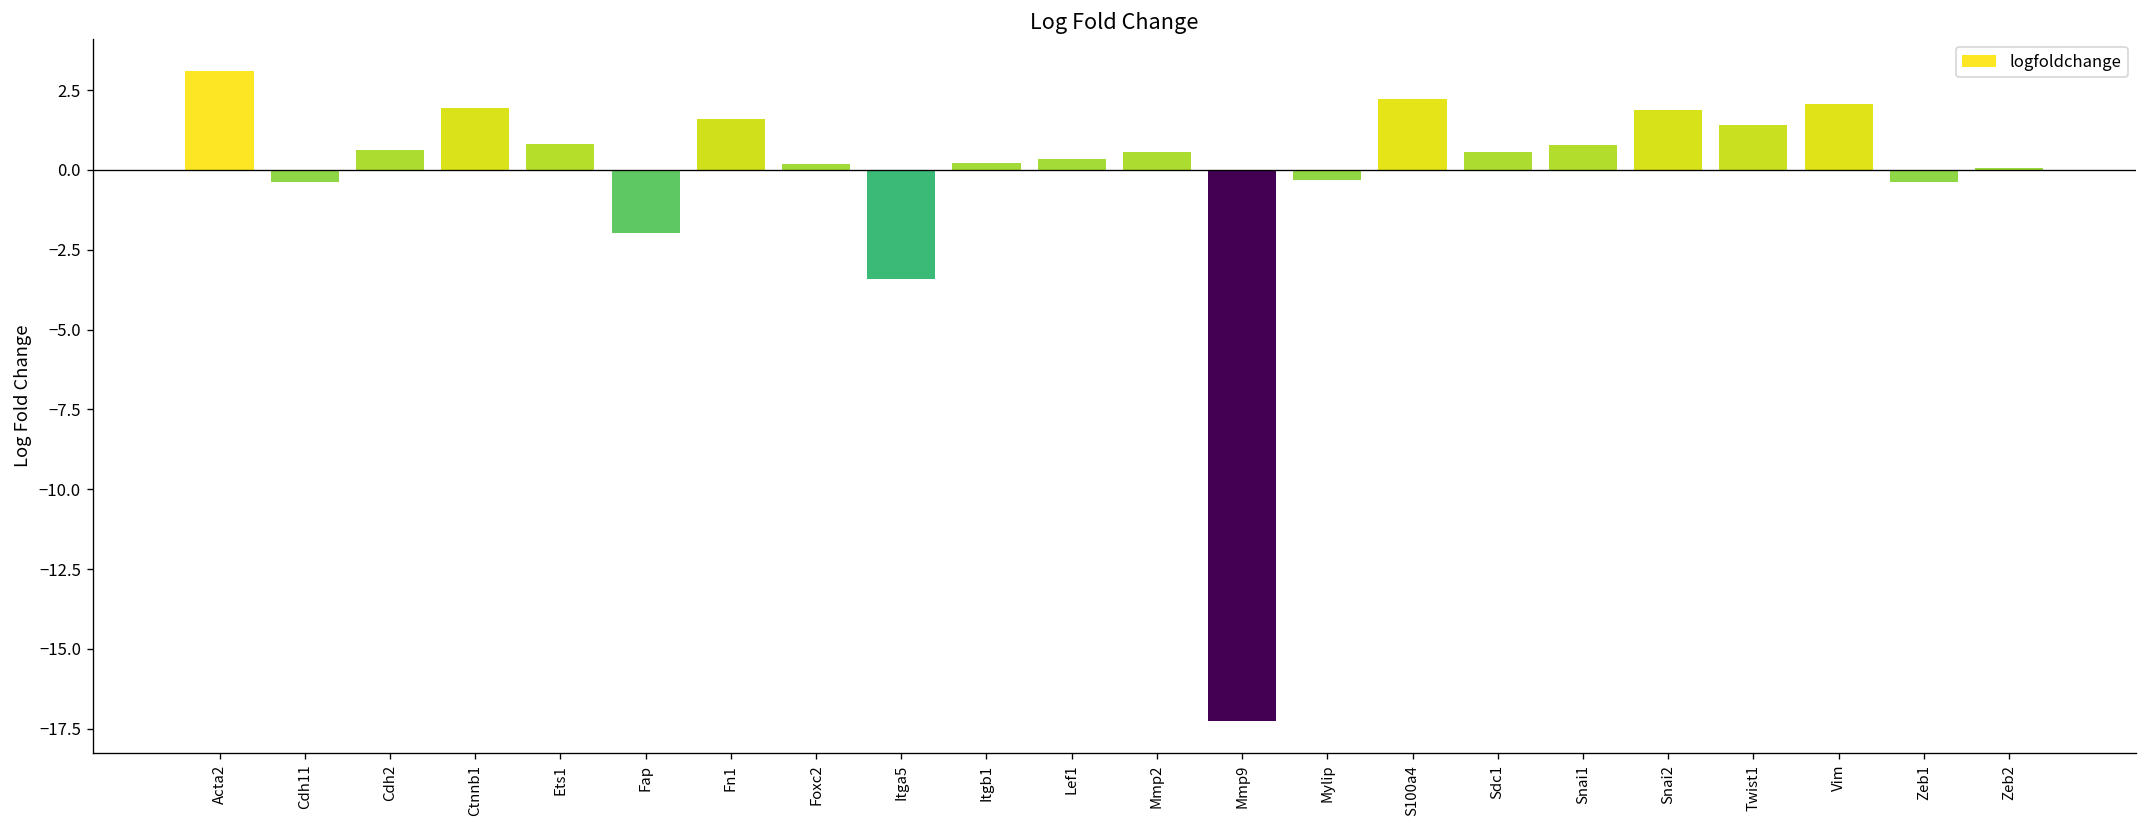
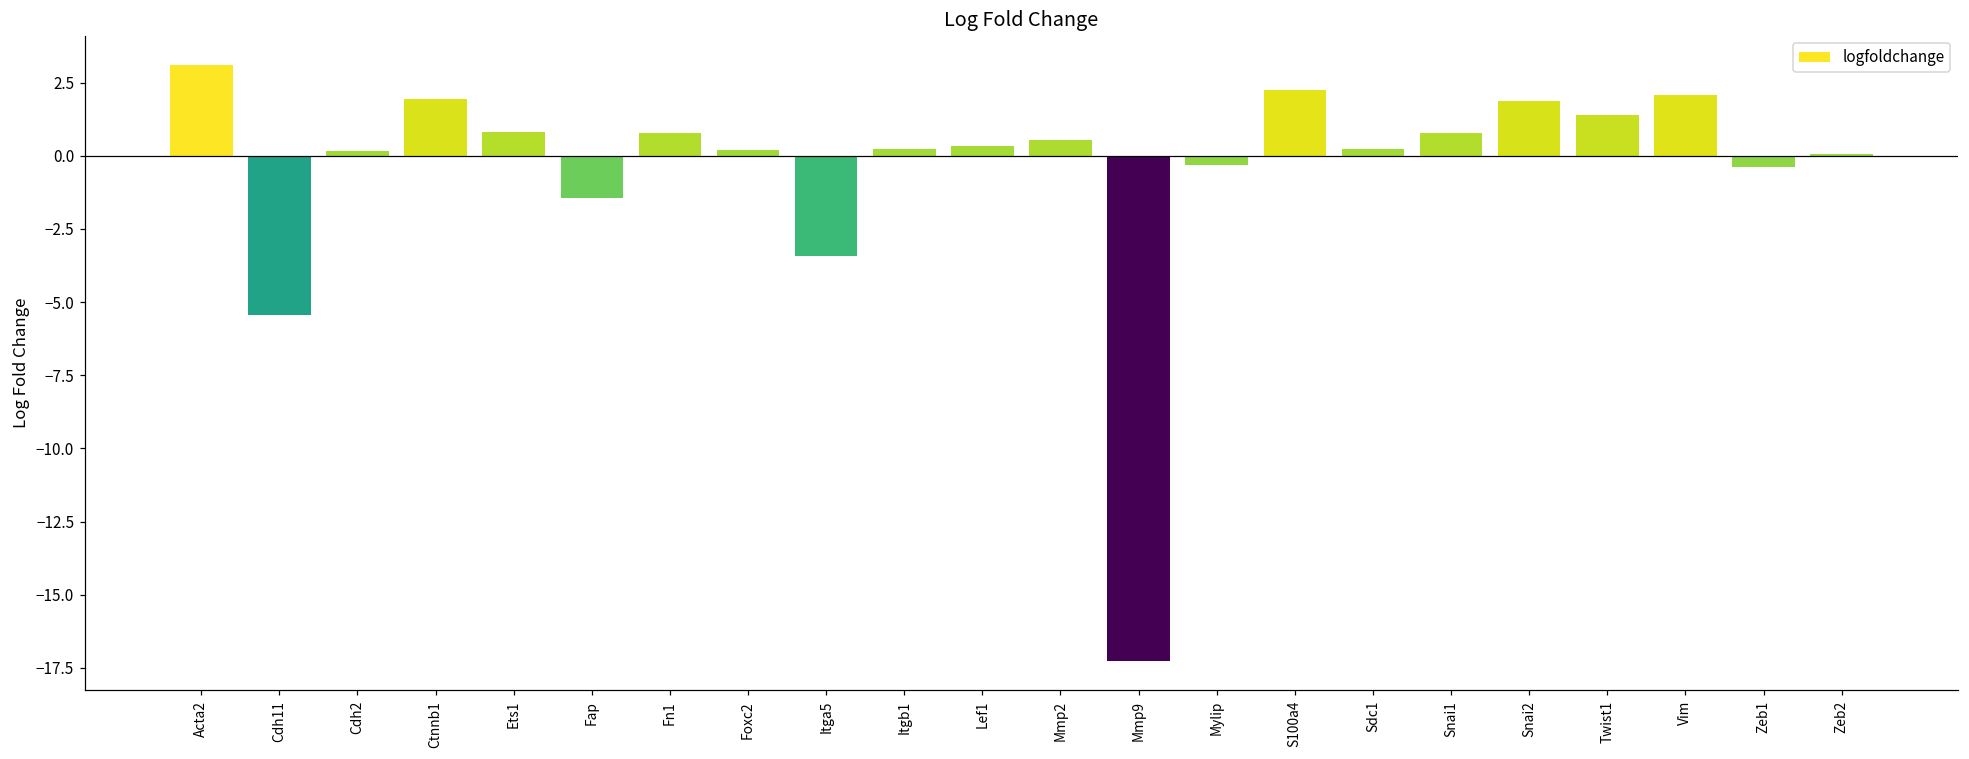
Cdh11: -0.4 -> -5.4
Cdh2: 0.6 -> 0.2
Fap: -2.0 -> -1.4
Fn1: 1.6 -> 0.8
Sdc1: 0.6 -> 0.2
